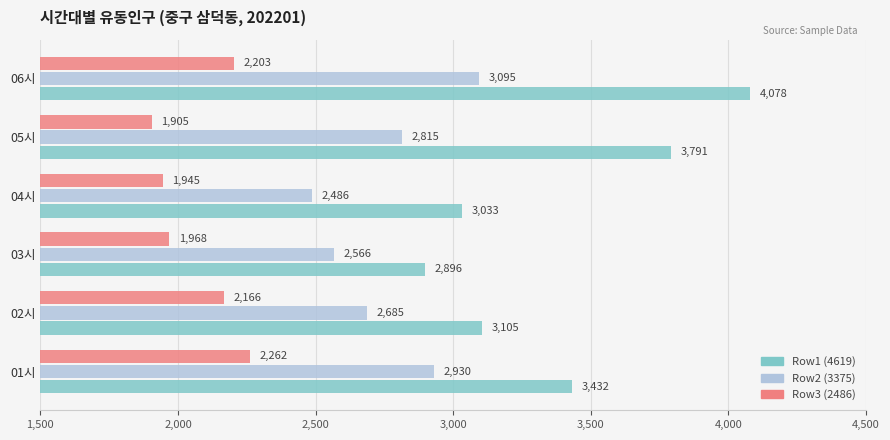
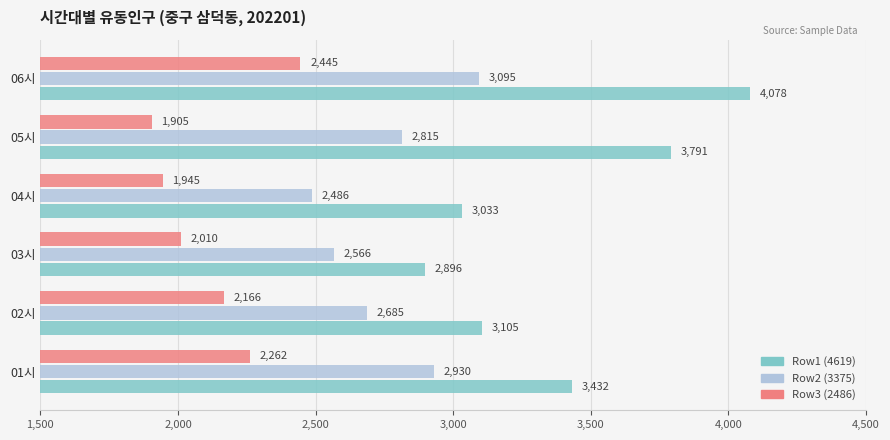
Row3 (2486), 06시: 2,203 -> 2,445
Row3 (2486), 03시: 1,968 -> 2,010
